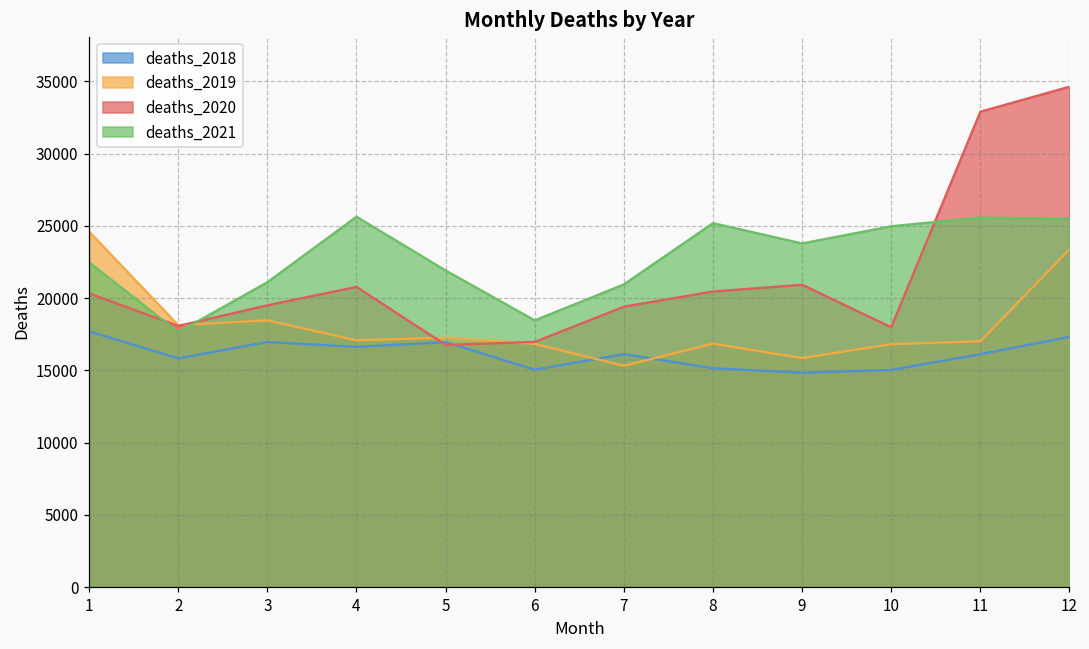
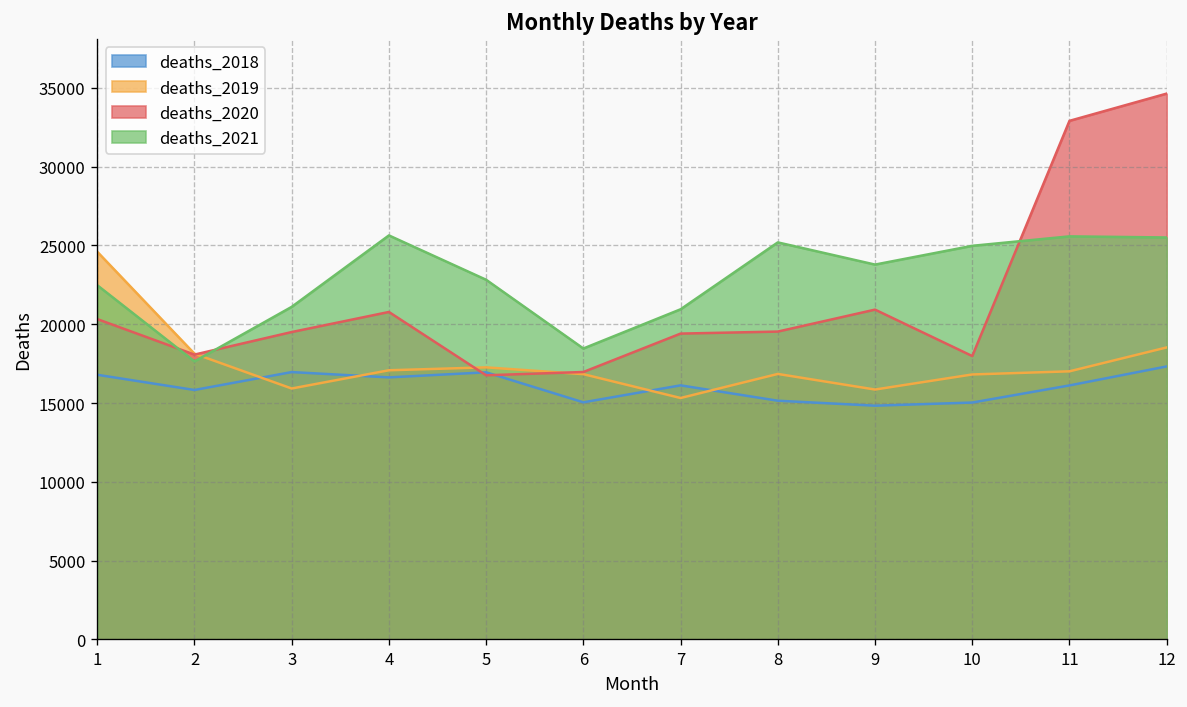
deaths_2018, 1: 17700 -> 16800
deaths_2019, 3: 18500 -> 15900
deaths_2021, 5: 21900 -> 22800
deaths_2020, 8: 20500 -> 19500
deaths_2019, 12: 23400 -> 18500
